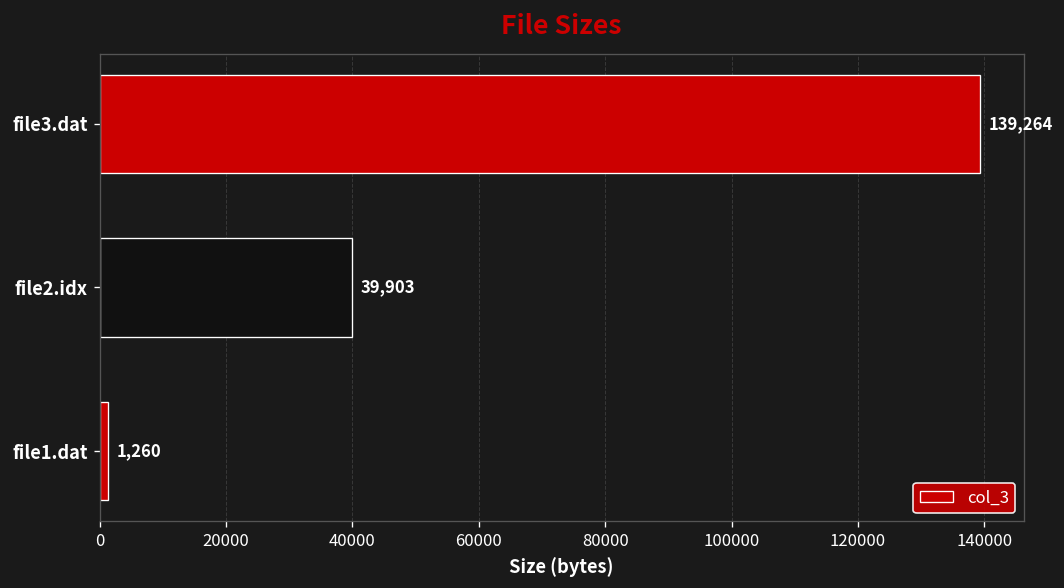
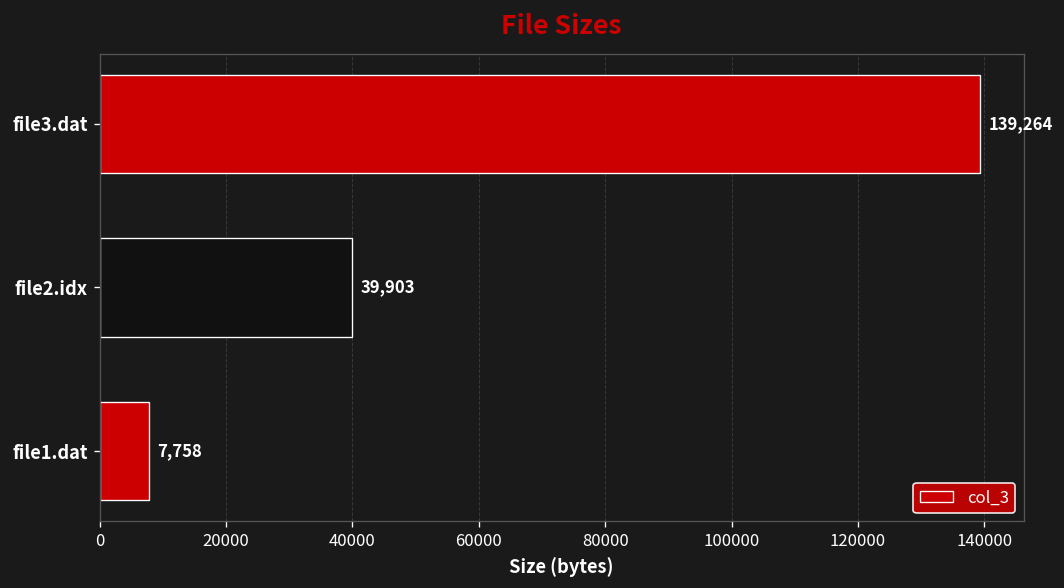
file1.dat: 1,260 -> 7,758
